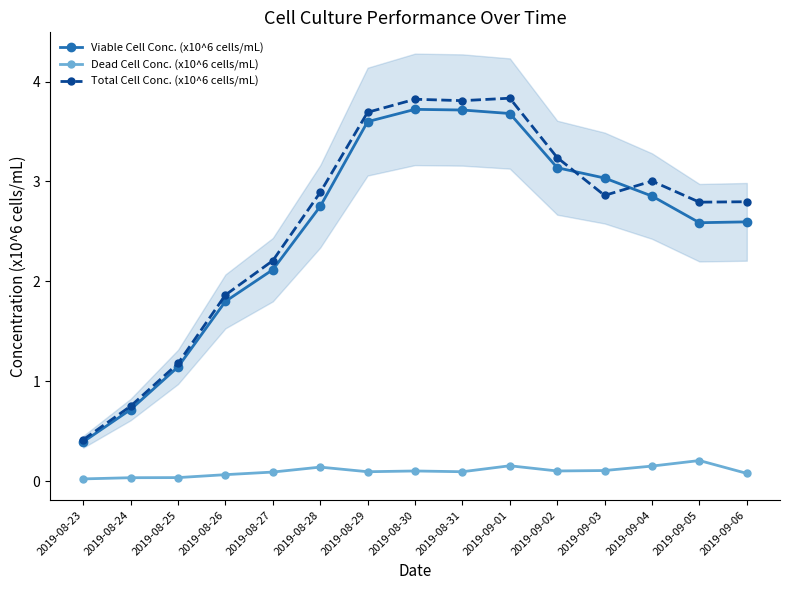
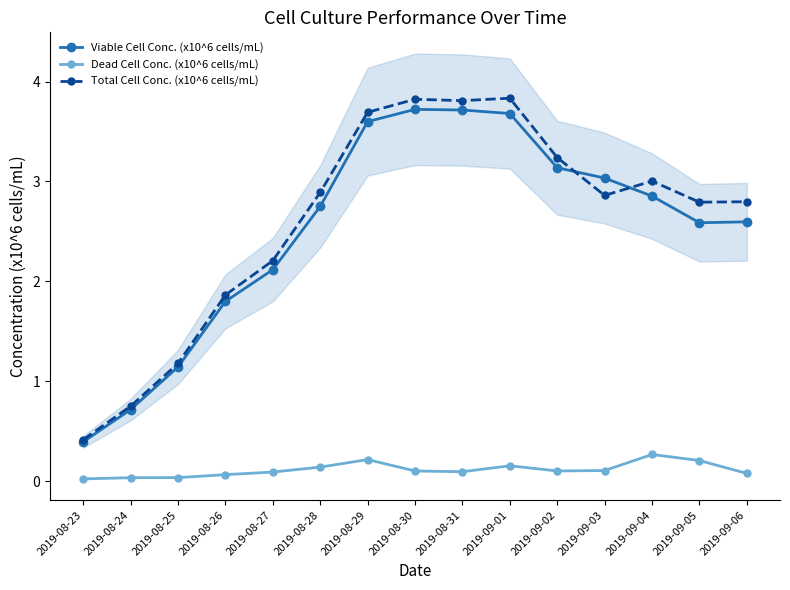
Dead Cell Conc. (x10^6 cells/mL), 2019-08-29: 0.1 -> 0.2
Dead Cell Conc. (x10^6 cells/mL), 2019-09-04: 0.2 -> 0.3
